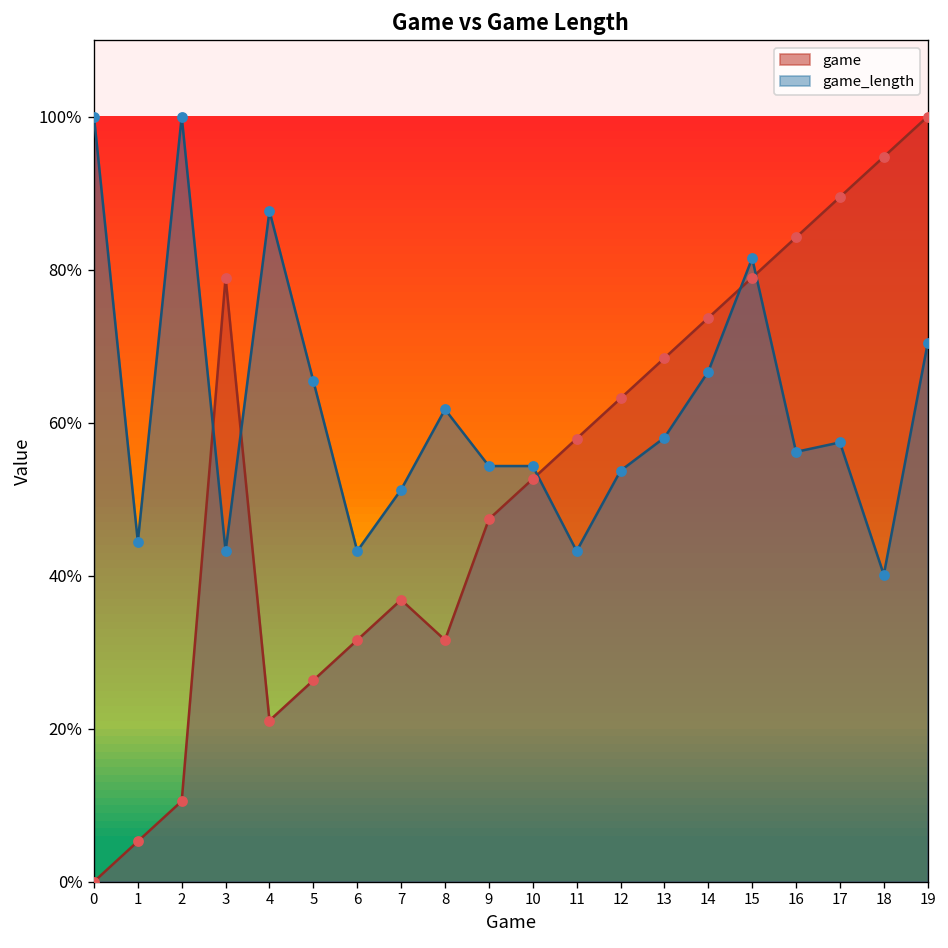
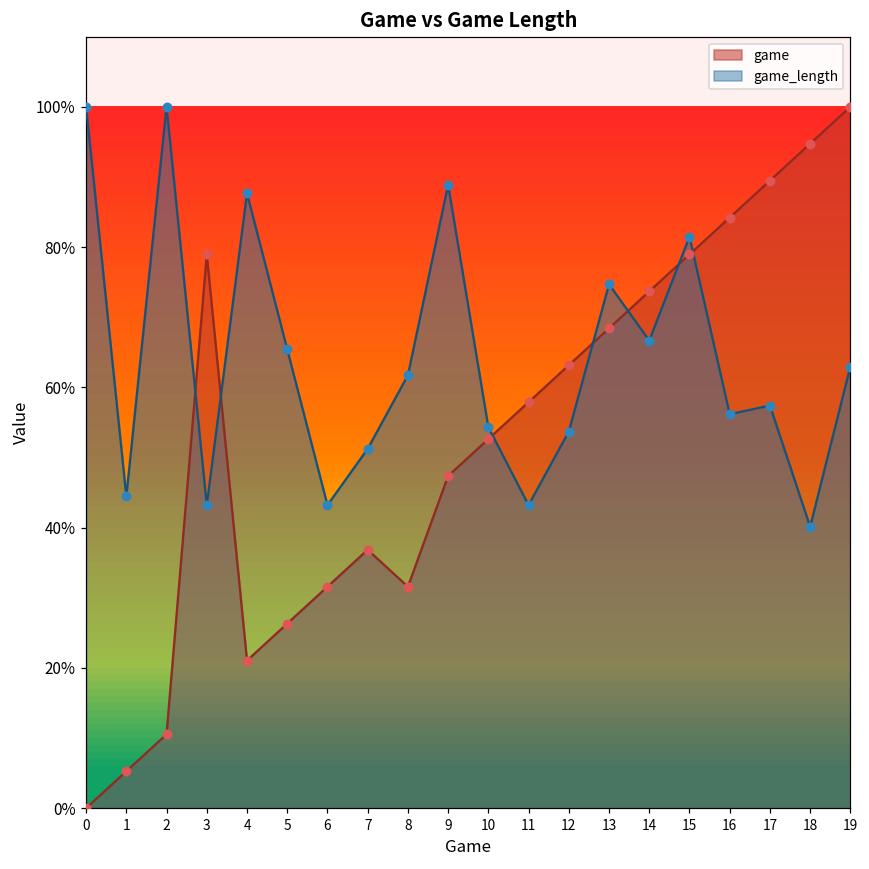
game_length, 9: 54% -> 89%
game_length, 13: 58% -> 75%
game_length, 19: 70% -> 63%
